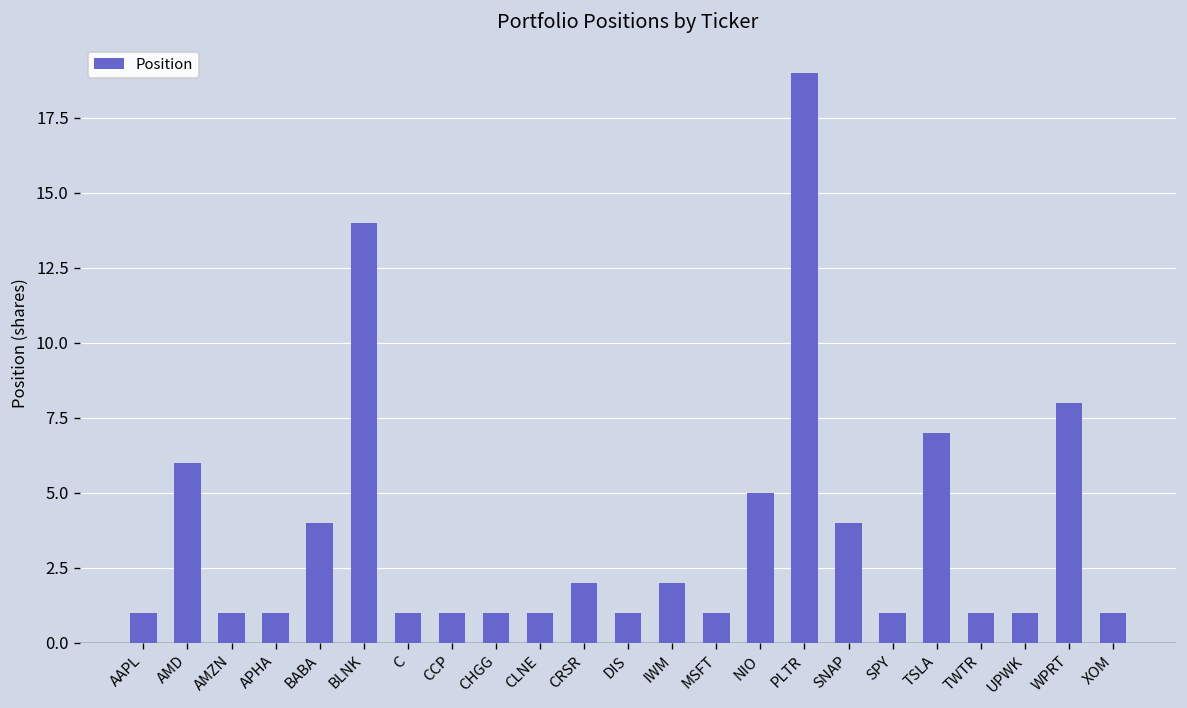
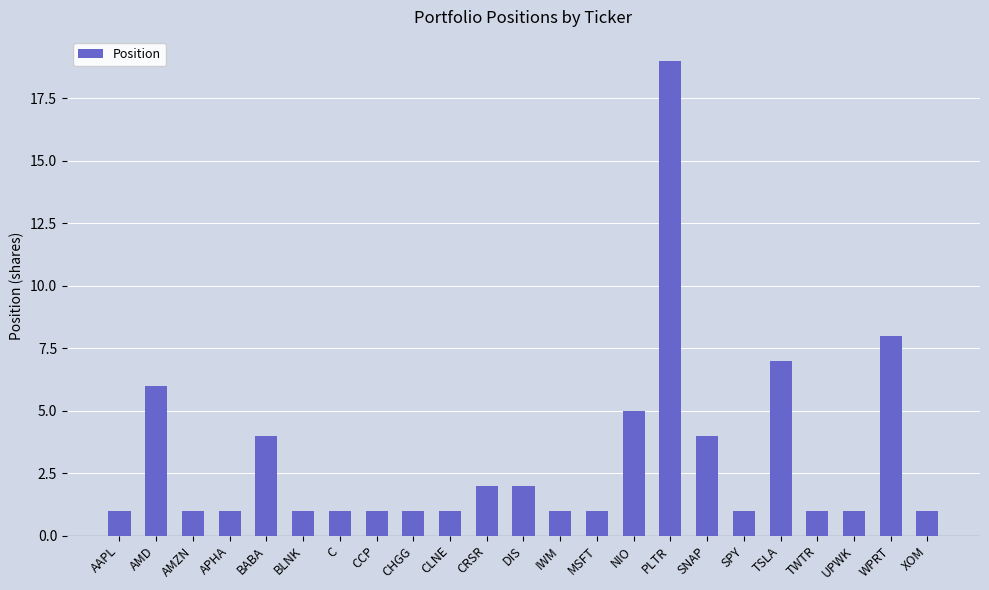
BLNK: 14 -> 1
DIS: 1 -> 2
IWM: 2 -> 1
